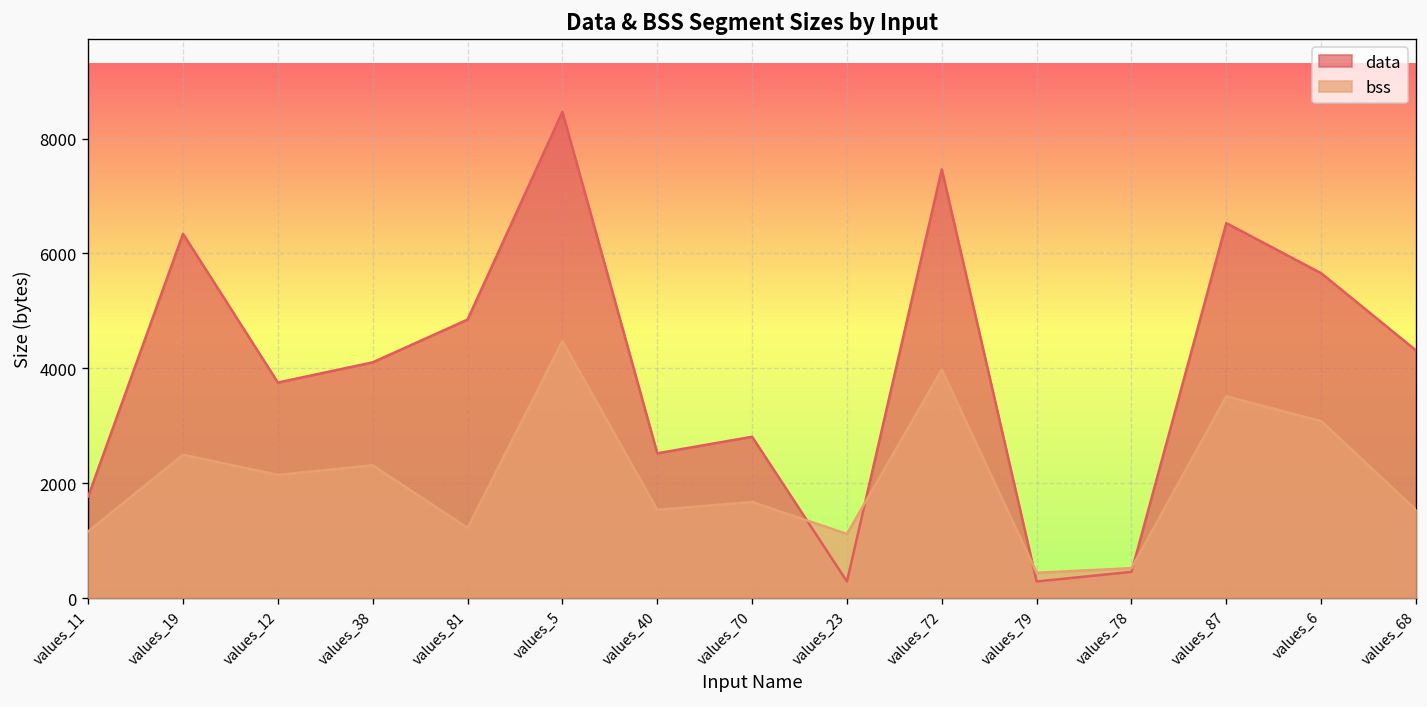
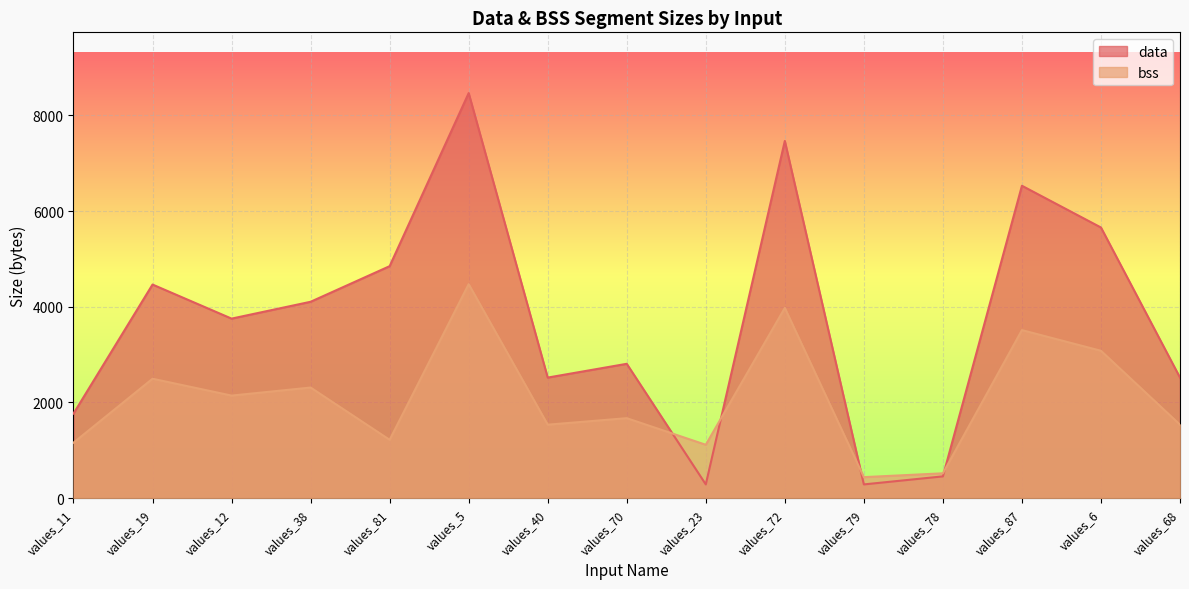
data, values_19: 6300 -> 4500
data, values_68: 4300 -> 2500
